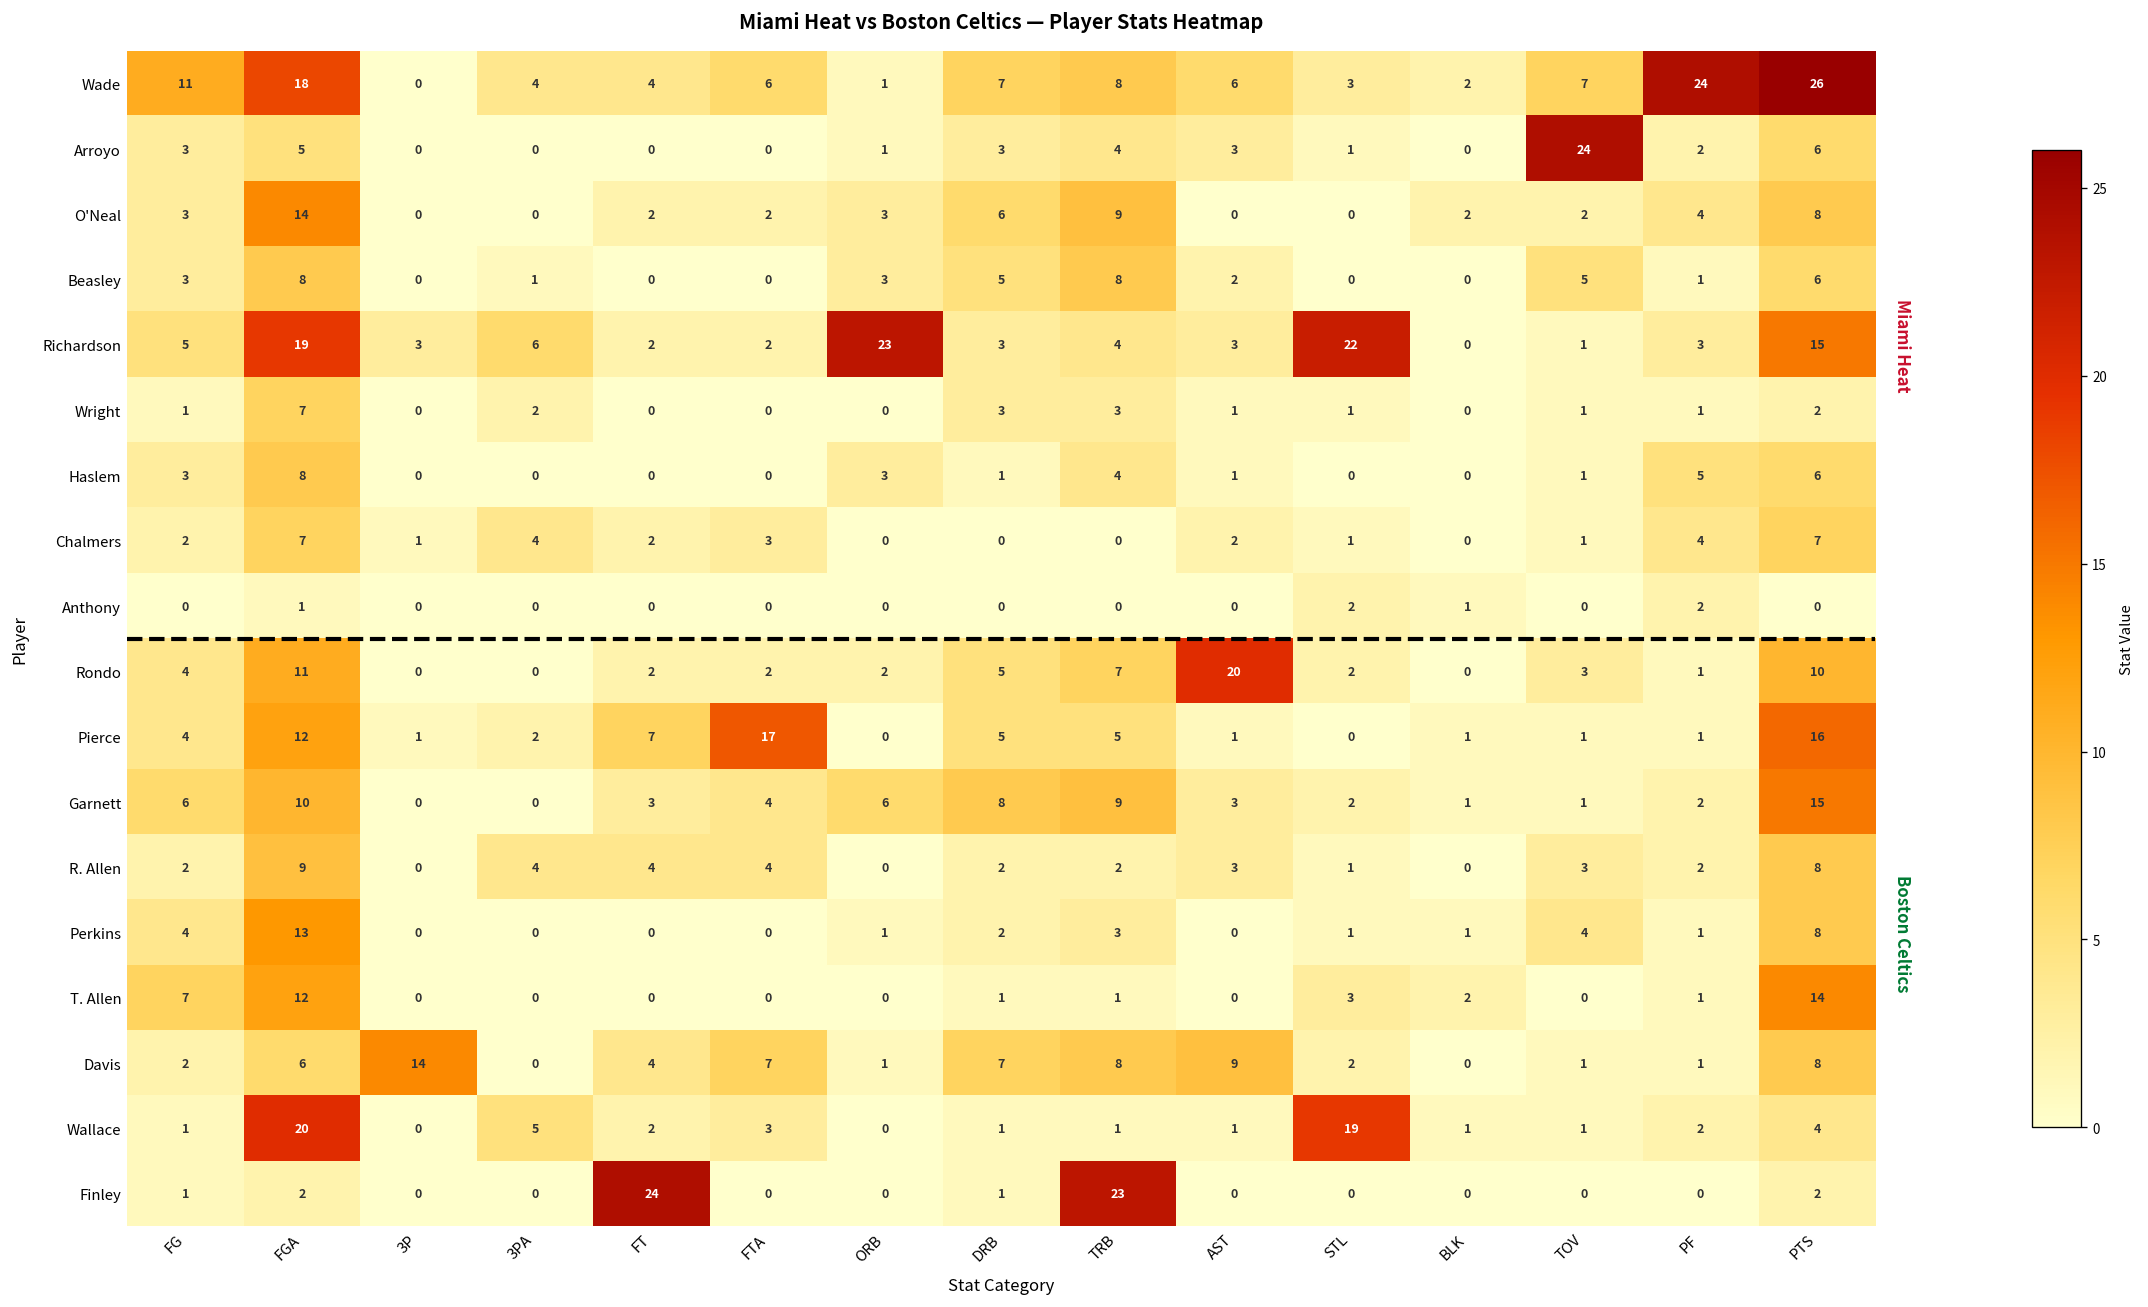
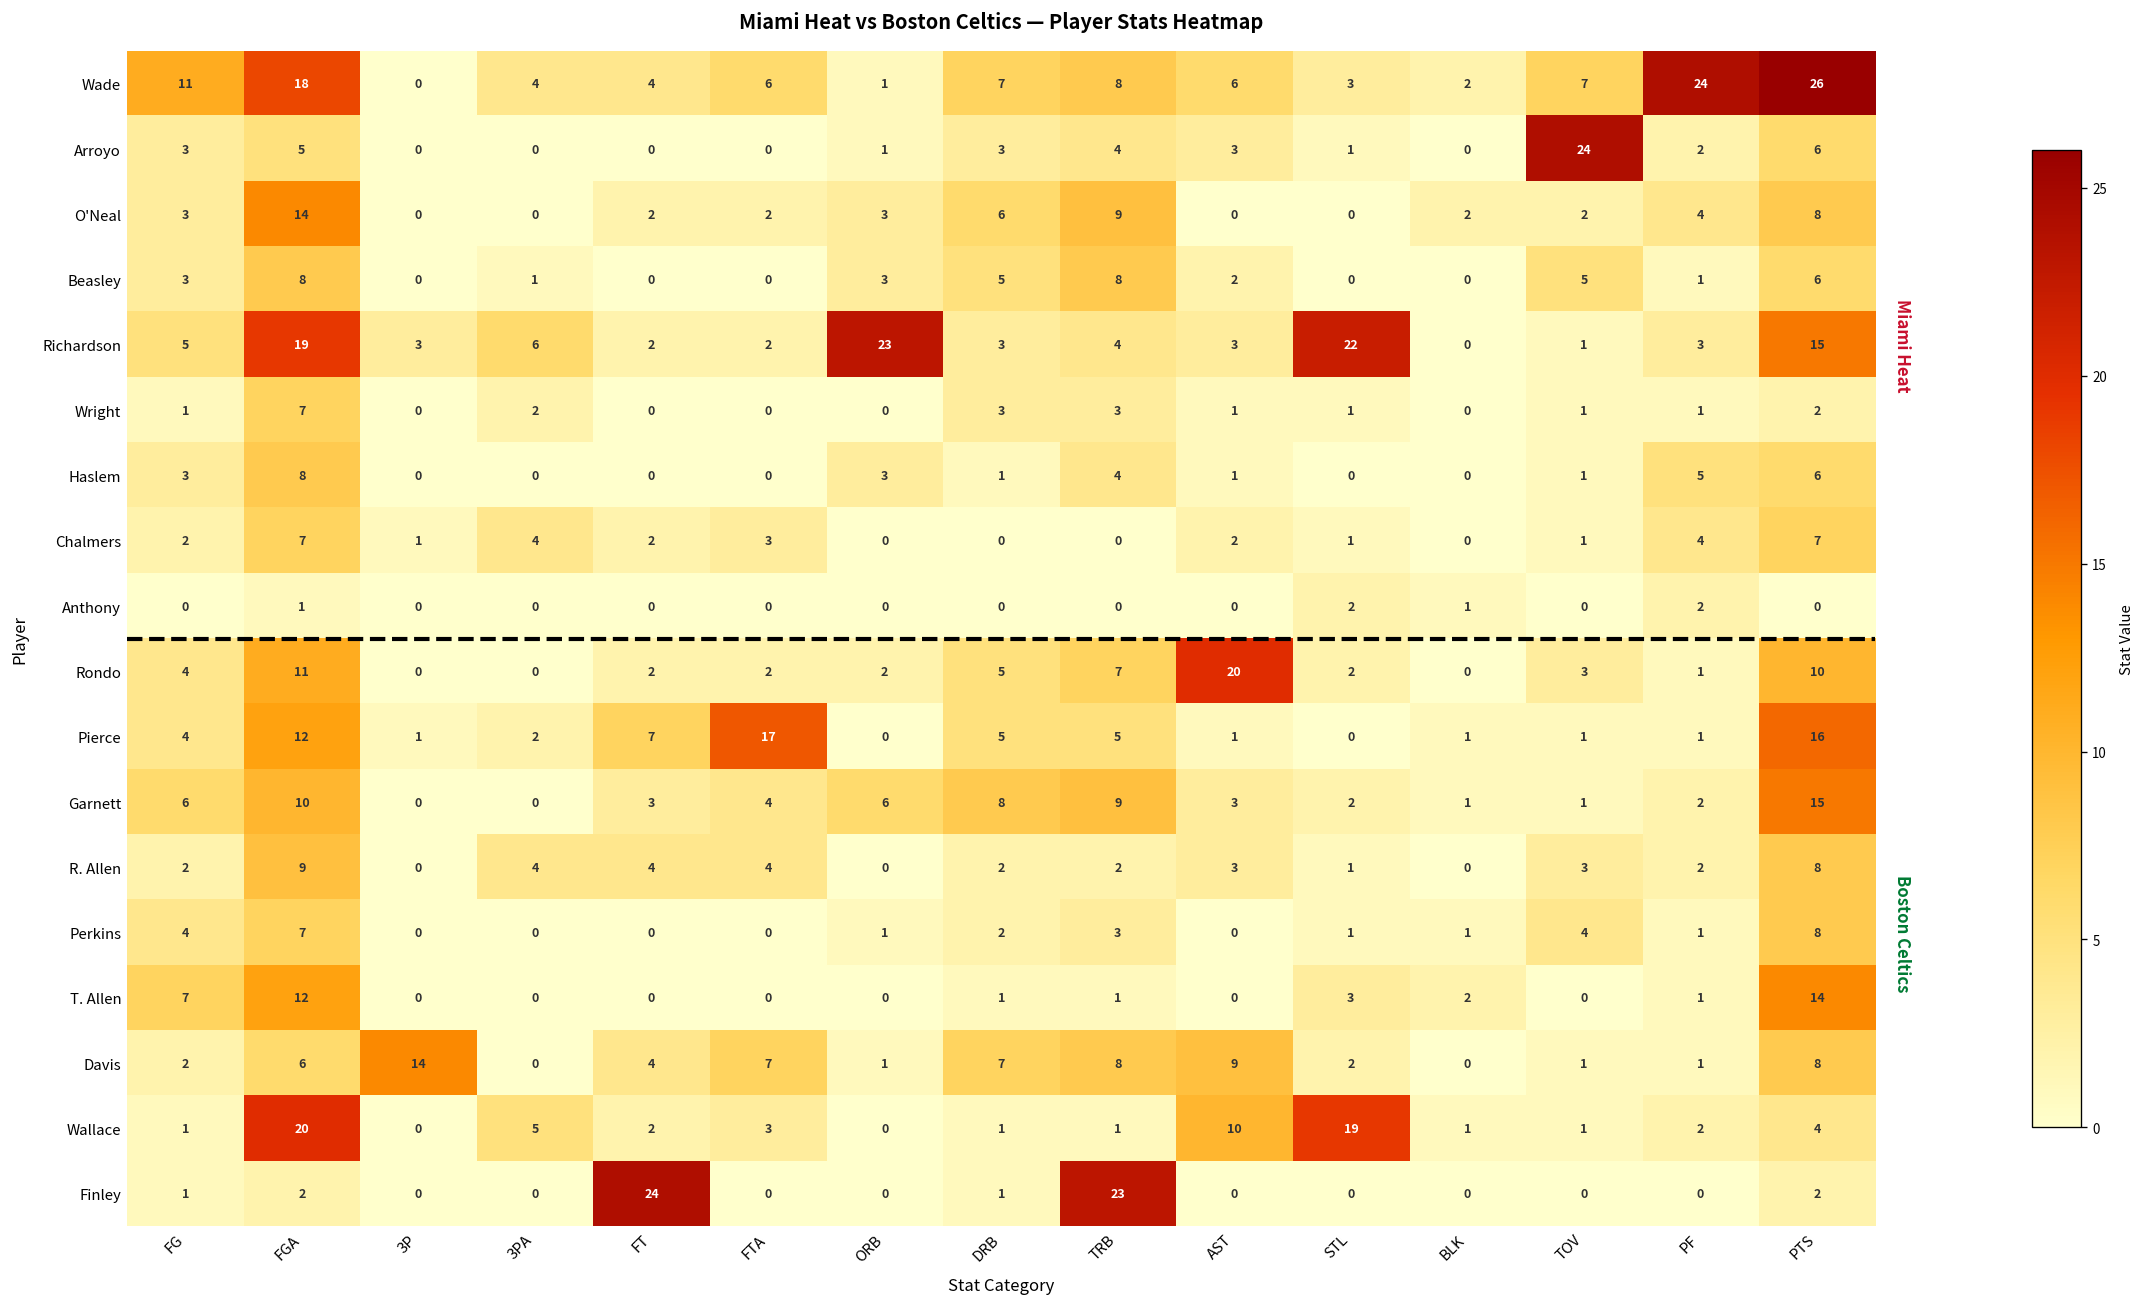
Perkins, FGA: 13 -> 7
Wallace, AST: 1 -> 10
